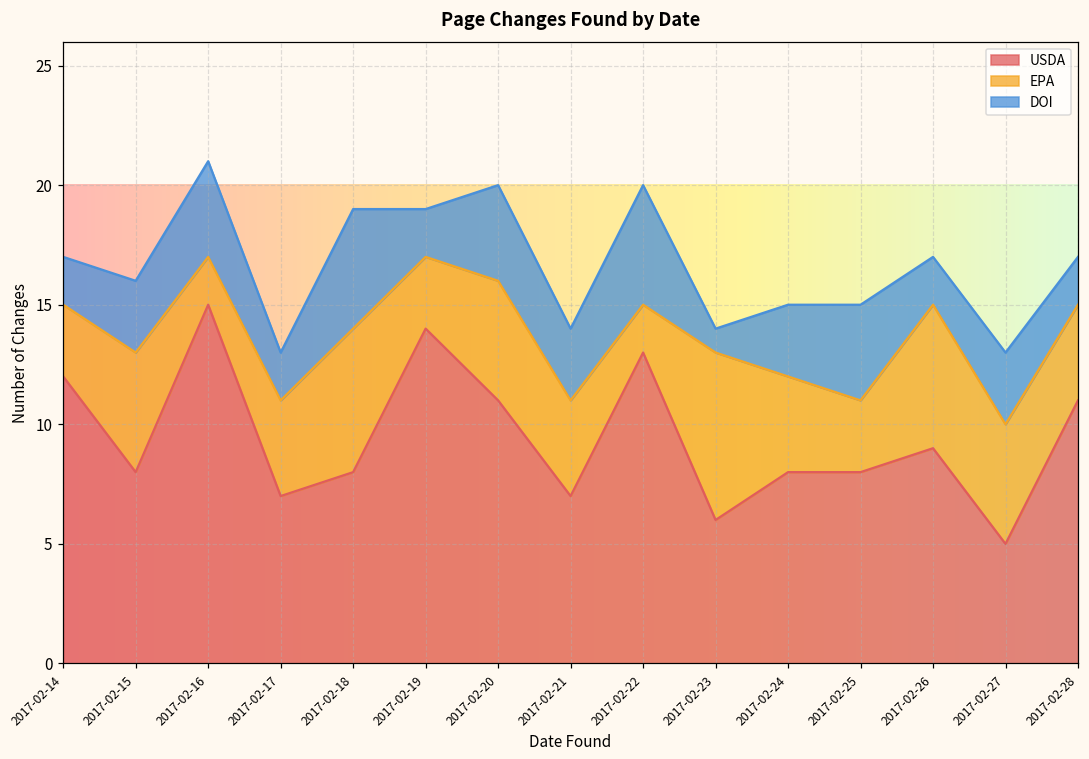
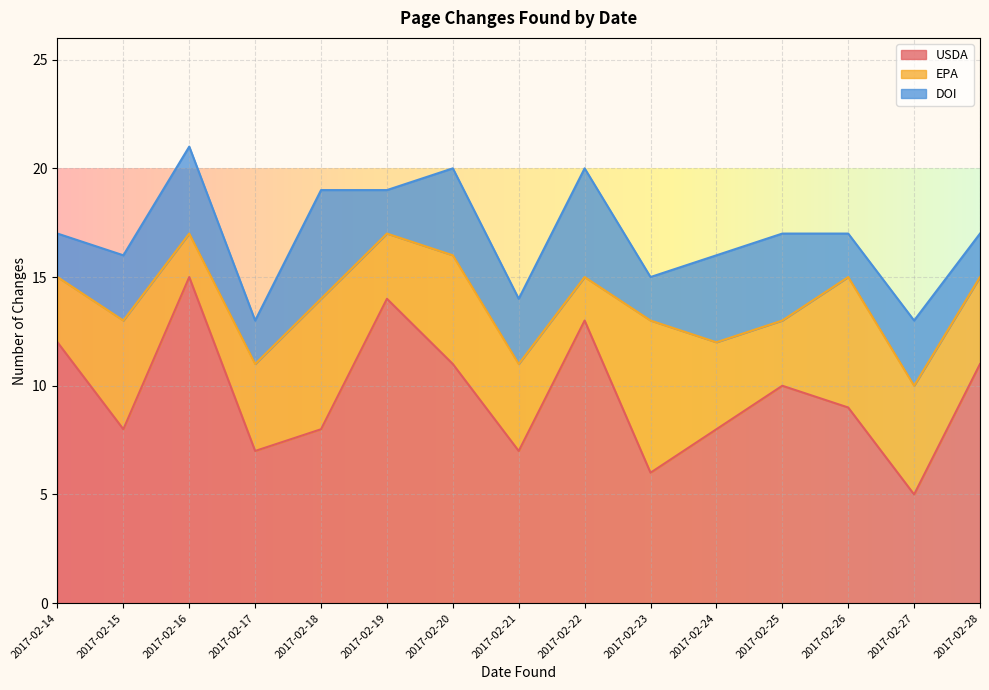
DOI, 2017-02-23: 1 -> 2
DOI, 2017-02-24: 3 -> 4
USDA, 2017-02-25: 8 -> 10
